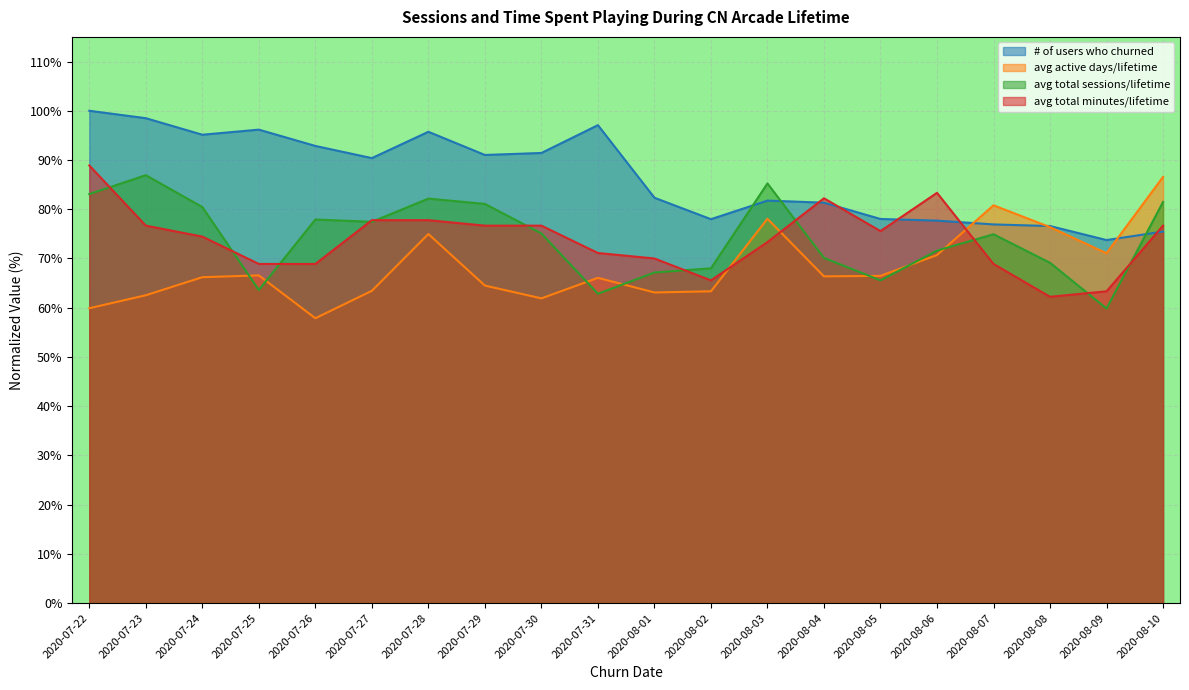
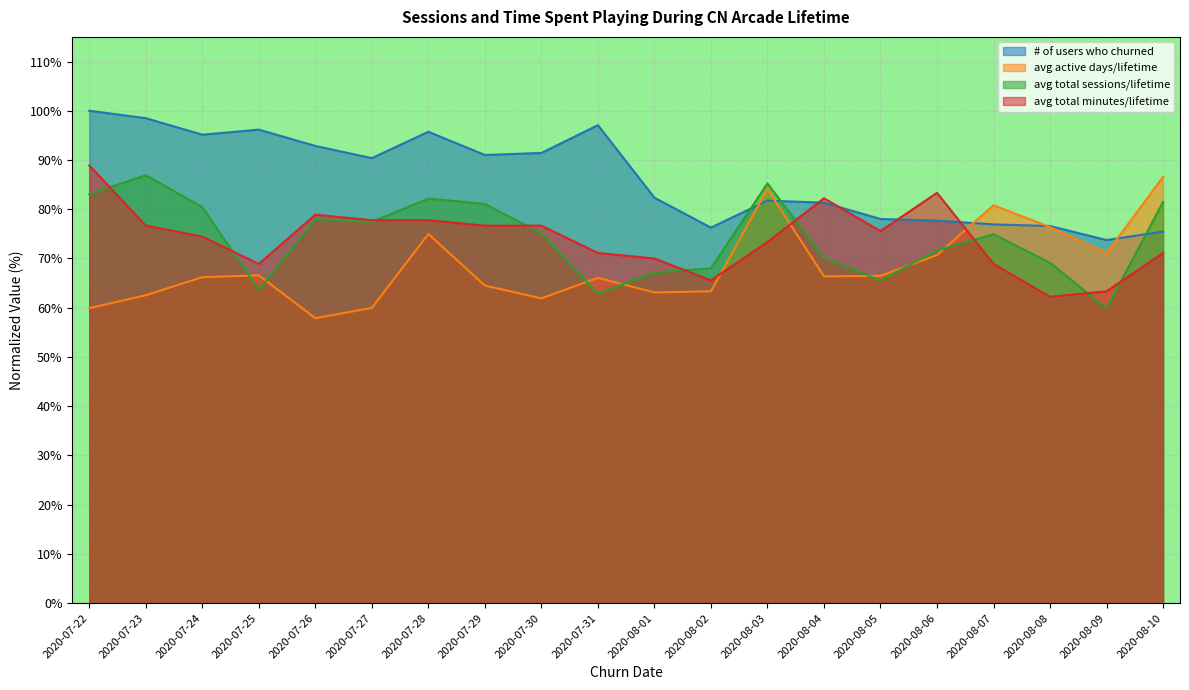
avg total minutes/lifetime, 2020-07-26: 69% -> 79%
avg active days/lifetime, 2020-07-27: 63% -> 60%
# of users who churned, 2020-08-02: 78% -> 76%
avg active days/lifetime, 2020-08-03: 78% -> 84%
avg total minutes/lifetime, 2020-08-10: 77% -> 71%
